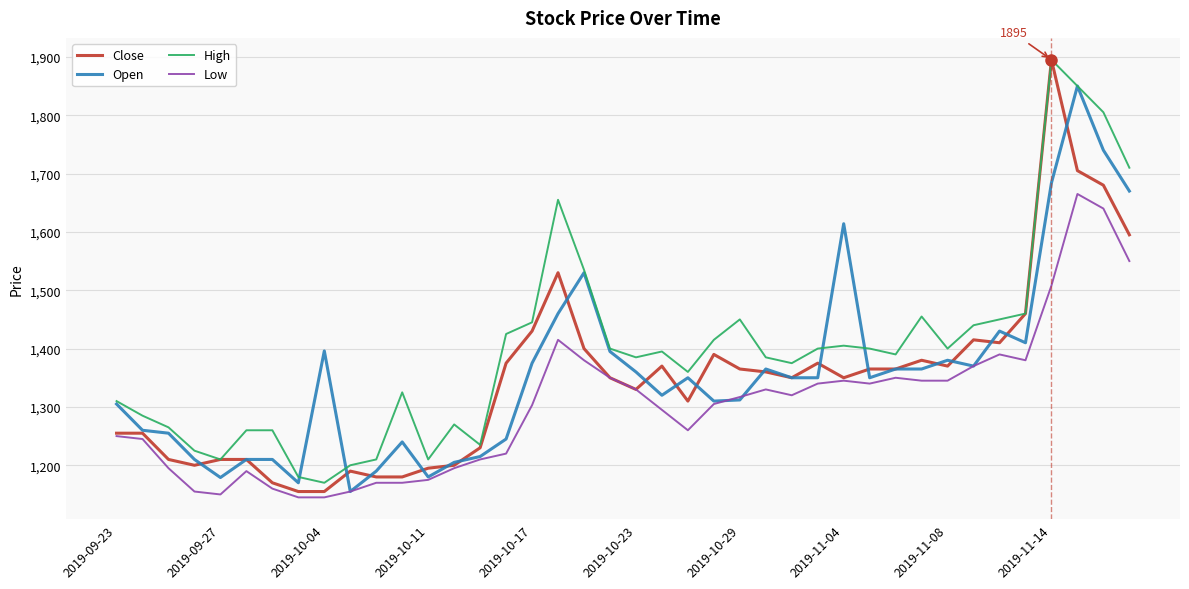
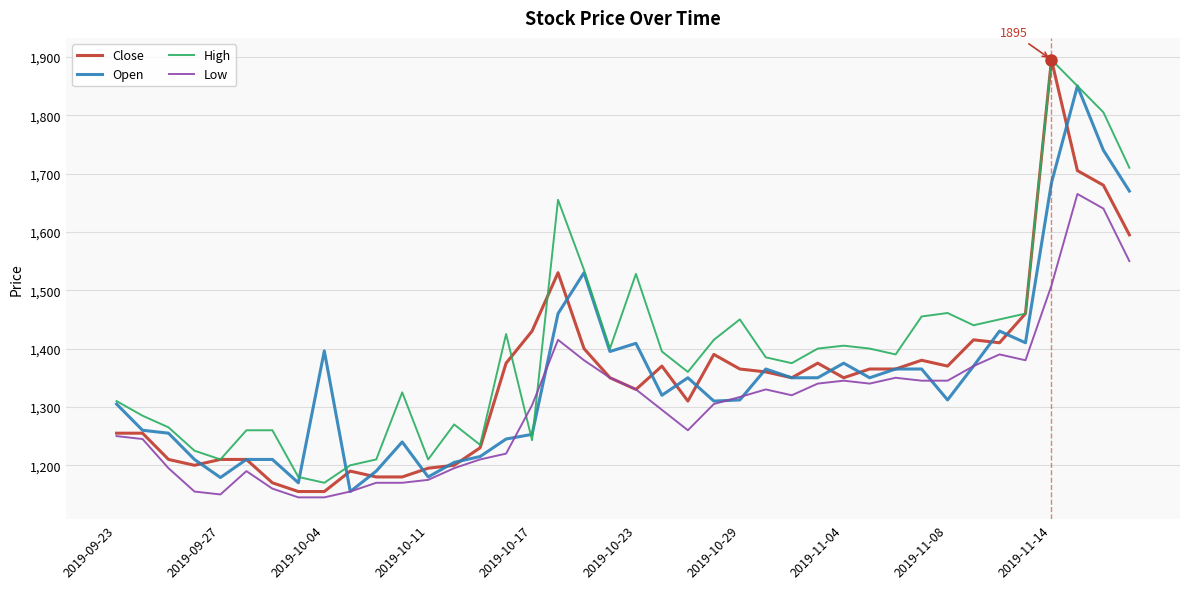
Open, 2019-10-17: 1,380 -> 1,250
High, 2019-10-17: 1,450 -> 1,240
Open, 2019-10-23: 1,360 -> 1,410
High, 2019-10-23: 1,390 -> 1,530
Open, 2019-11-04: 1,610 -> 1,380
Open, 2019-11-08: 1,380 -> 1,310
High, 2019-11-08: 1,400 -> 1,460
